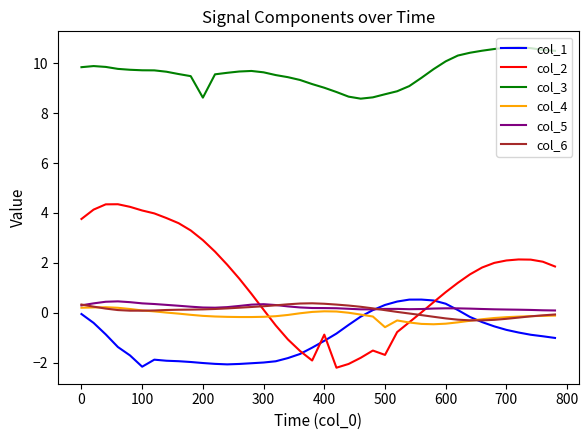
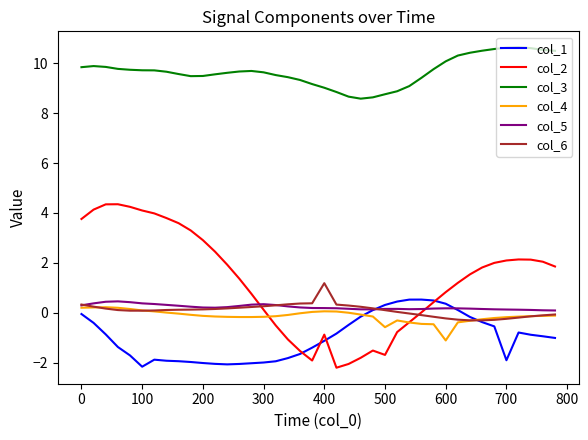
col_3, 200: 8.6 -> 9.5
col_6, 400: 0.4 -> 1.2
col_4, 600: -0.4 -> -1.1
col_1, 700: -0.7 -> -1.9
